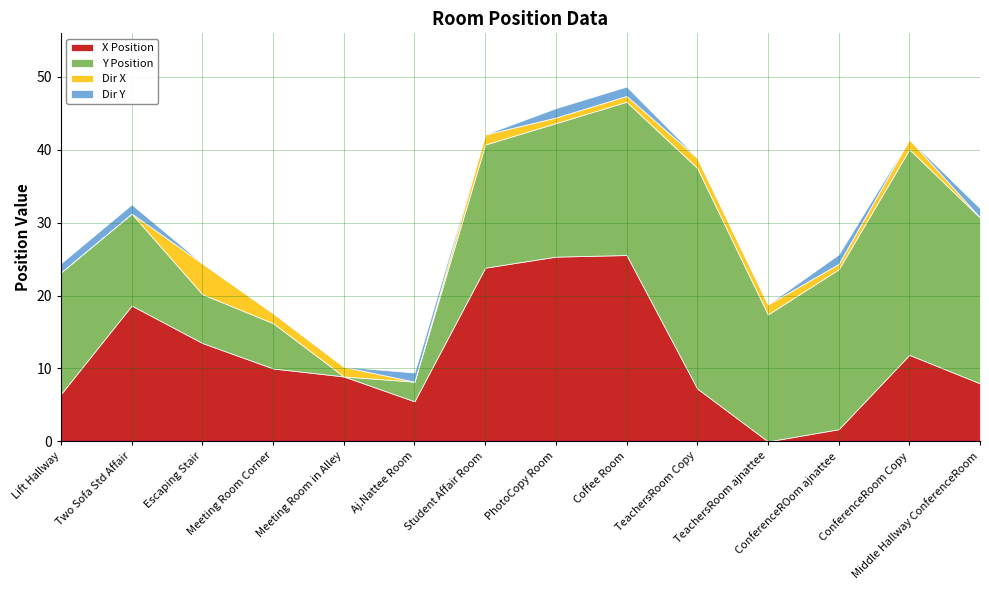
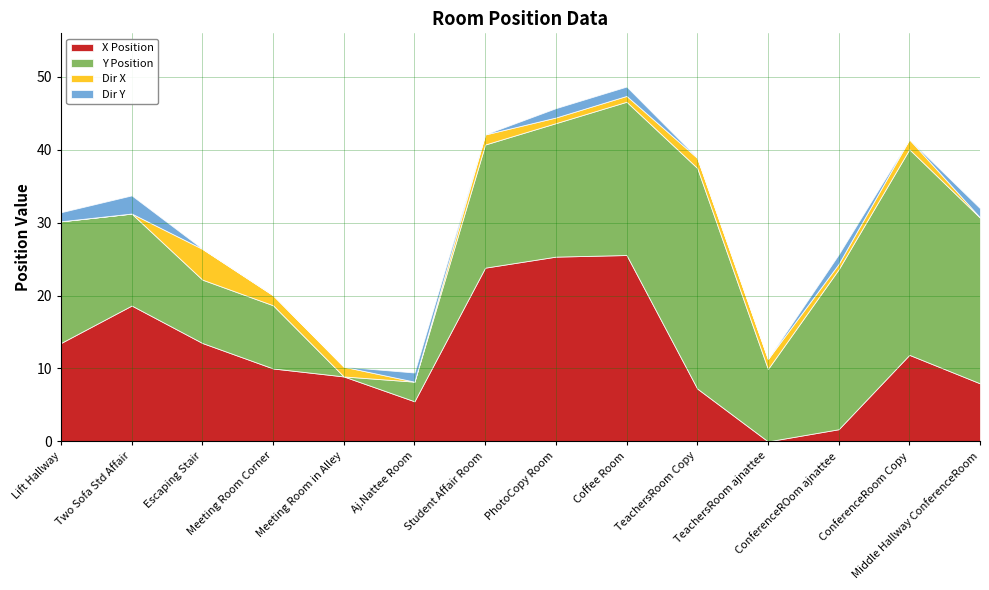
X Position, Lift Hallway: 6 -> 13
Dir Y, Two Sofa Std Affair: 1 -> 2
Y Position, Escaping Stair: 7 -> 9
Y Position, Meeting Room Corner: 6 -> 9
Y Position, TeachersRoom ajnattee: 17 -> 10
